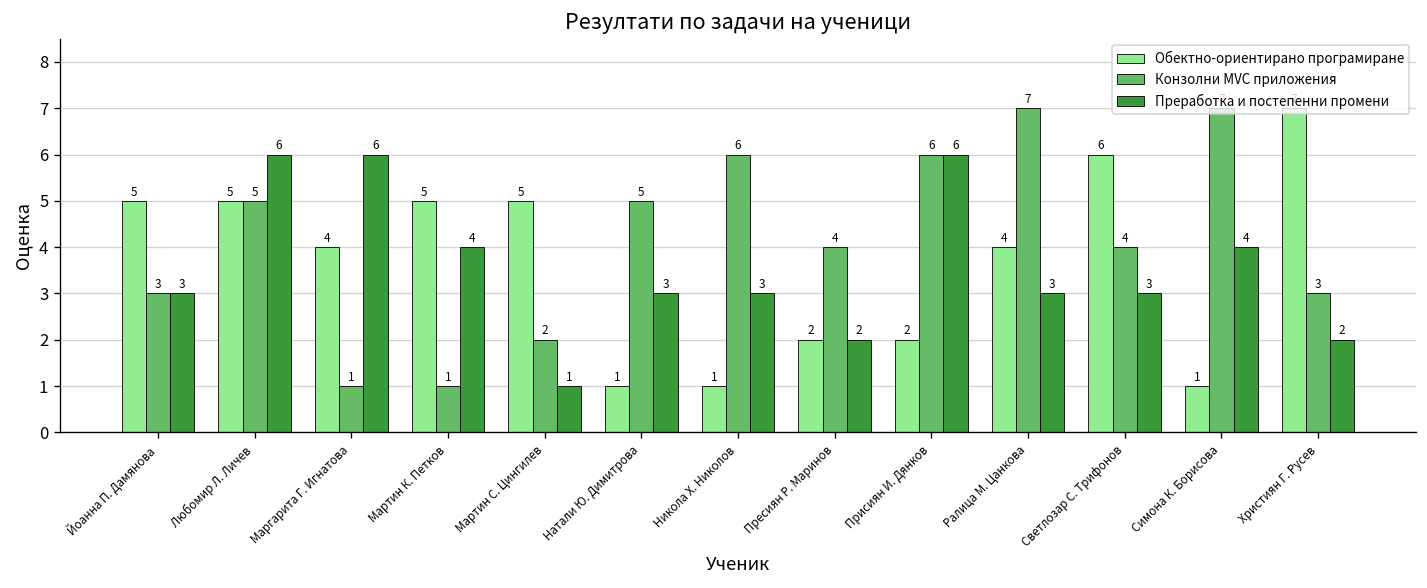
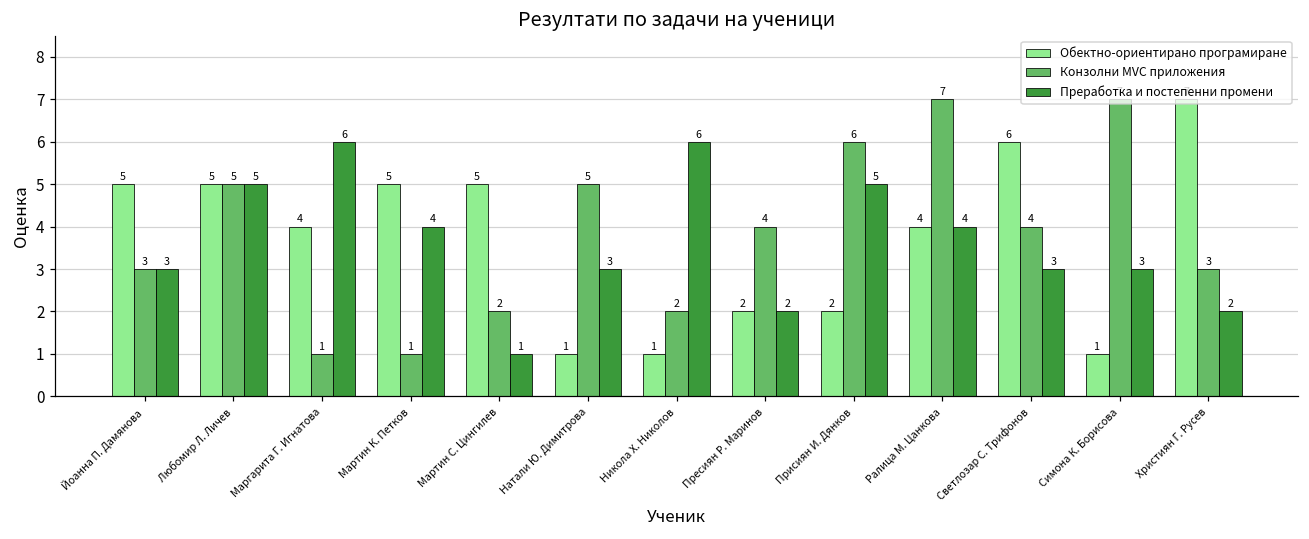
Преработка и постепенни промени, Любомир Л. Личев: 6 -> 5
Конзолни MVC приложения, Никола Х. Николов: 6 -> 2
Преработка и постепенни промени, Никола Х. Николов: 3 -> 6
Преработка и постепенни промени, Присиян И. Дянков: 6 -> 5
Преработка и постепенни промени, Ралица М. Цанкова: 3 -> 4
Преработка и постепенни промени, Симона К. Борисова: 4 -> 3
